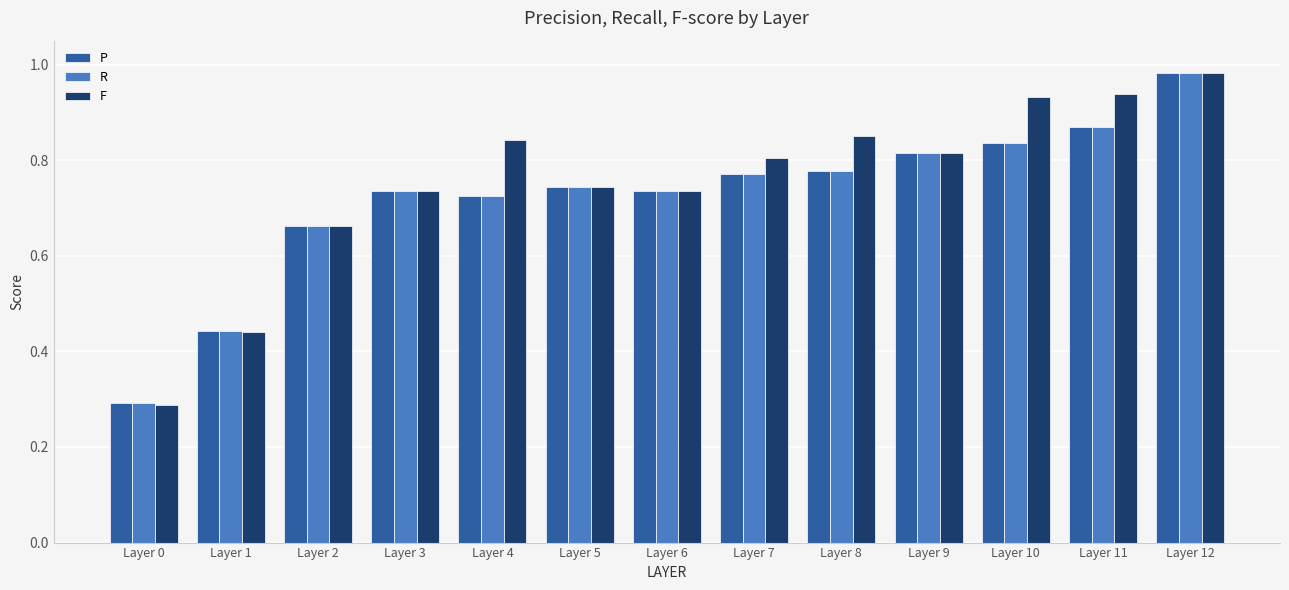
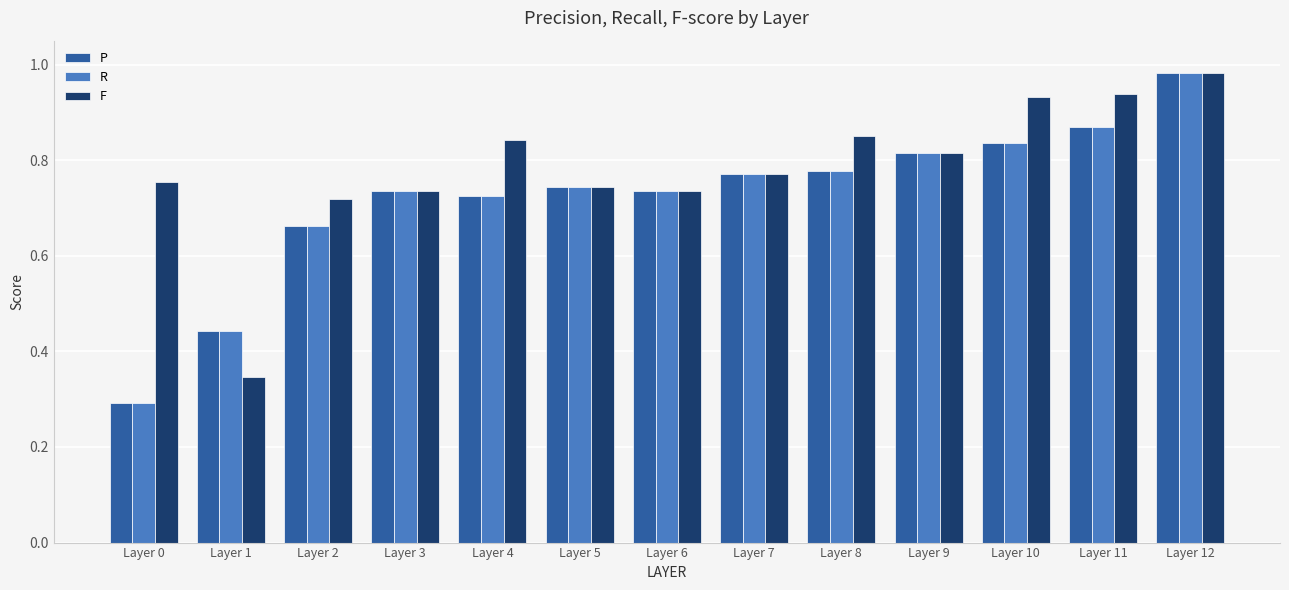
F, Layer 0: 0.29 -> 0.76
F, Layer 1: 0.44 -> 0.35
F, Layer 2: 0.66 -> 0.72
F, Layer 7: 0.80 -> 0.77
